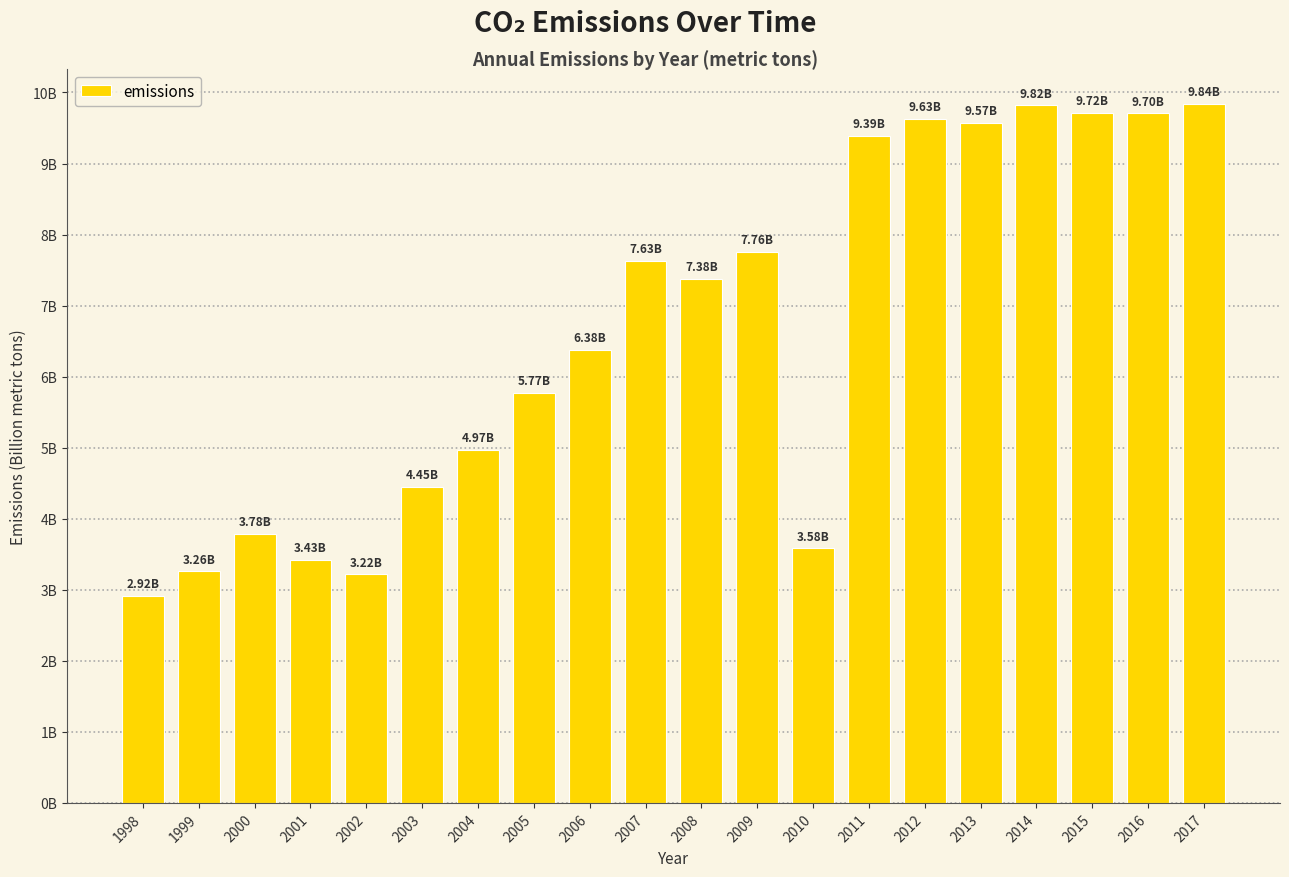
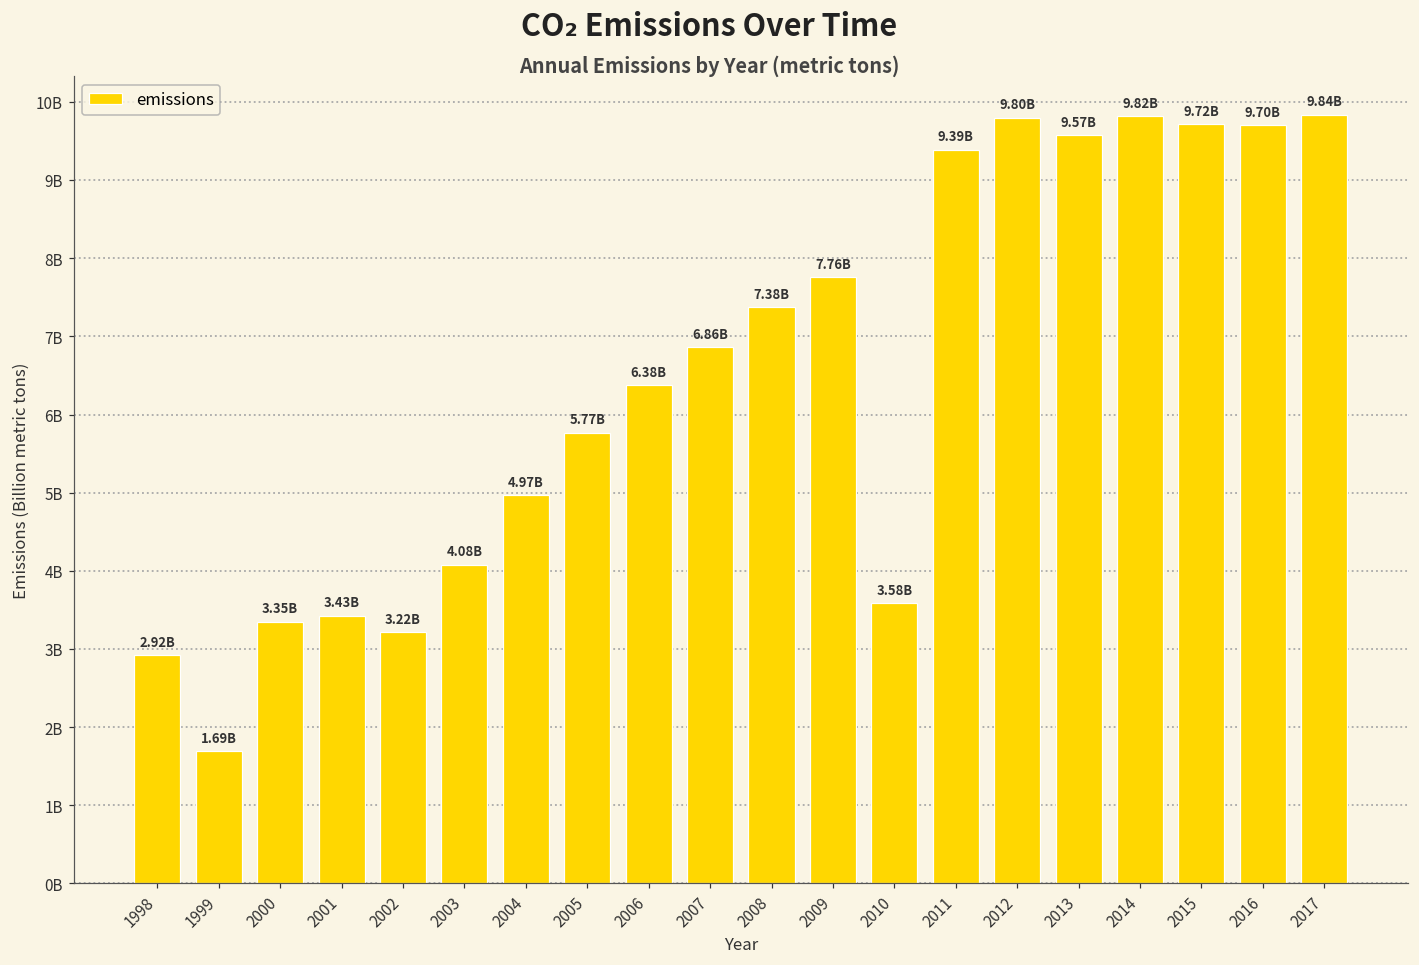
1999: 3.26B -> 1.69B
2000: 3.78B -> 3.35B
2003: 4.45B -> 4.08B
2007: 7.63B -> 6.86B
2012: 9.63B -> 9.80B
